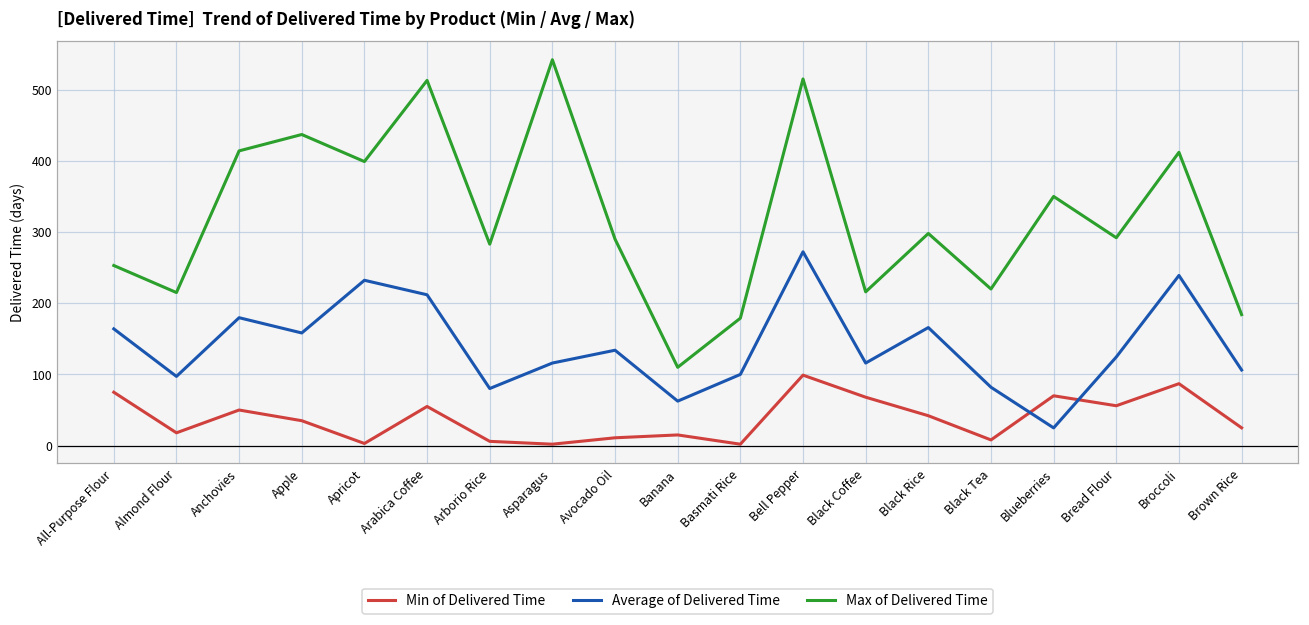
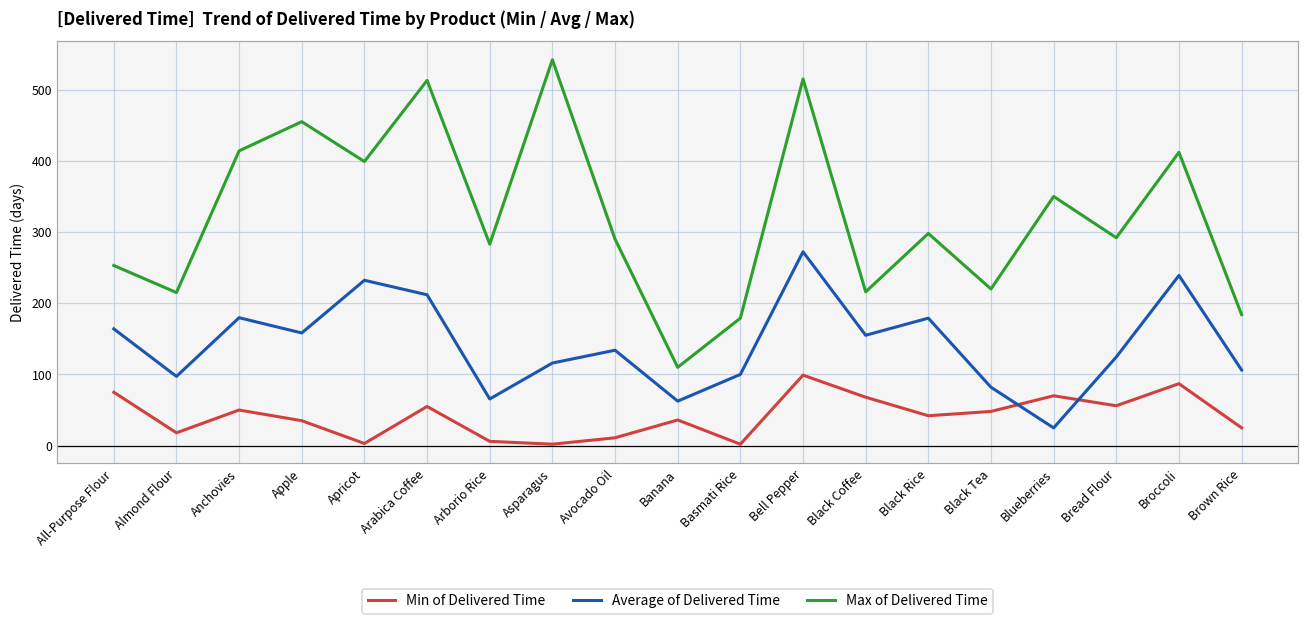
Max of Delivered Time, Apple: 440 -> 460
Average of Delivered Time, Arborio Rice: 80 -> 70
Min of Delivered Time, Banana: 20 -> 40
Average of Delivered Time, Black Coffee: 120 -> 160
Average of Delivered Time, Black Rice: 170 -> 180
Min of Delivered Time, Black Tea: 10 -> 50
